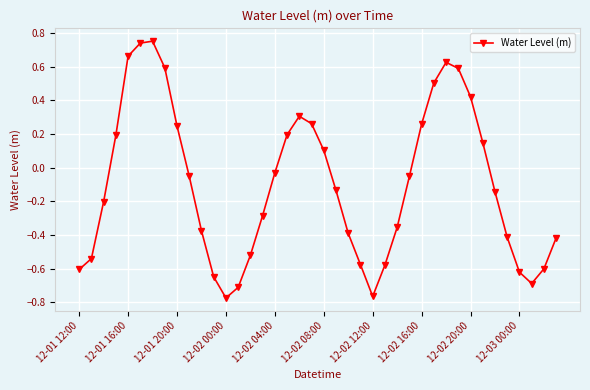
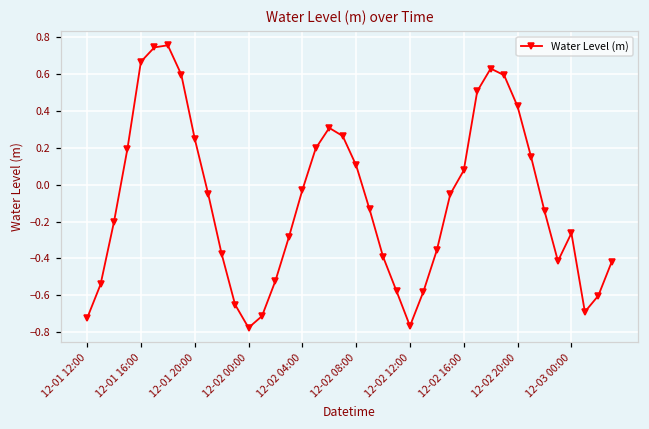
12-01 12:00: -0.61 -> -0.72
12-02 16:00: 0.26 -> 0.08
12-03 00:00: -0.62 -> -0.26
